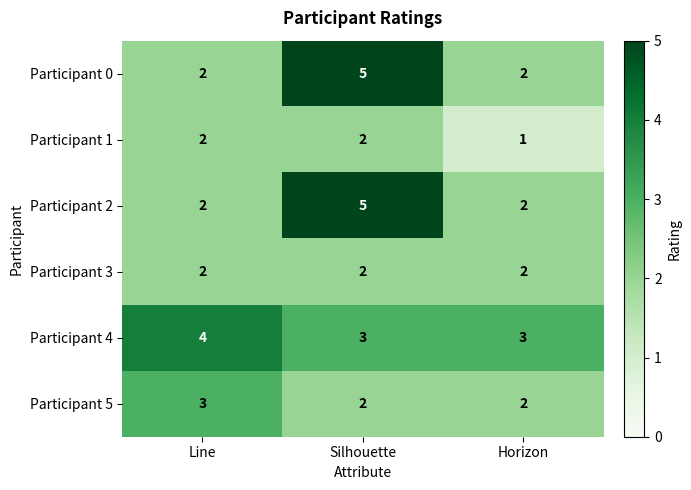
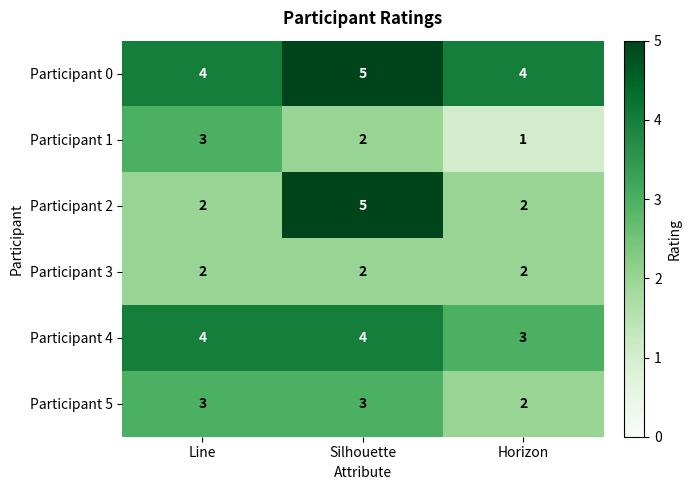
Participant 0, Line: 2 -> 4
Participant 0, Horizon: 2 -> 4
Participant 1, Line: 2 -> 3
Participant 4, Silhouette: 3 -> 4
Participant 5, Silhouette: 2 -> 3
